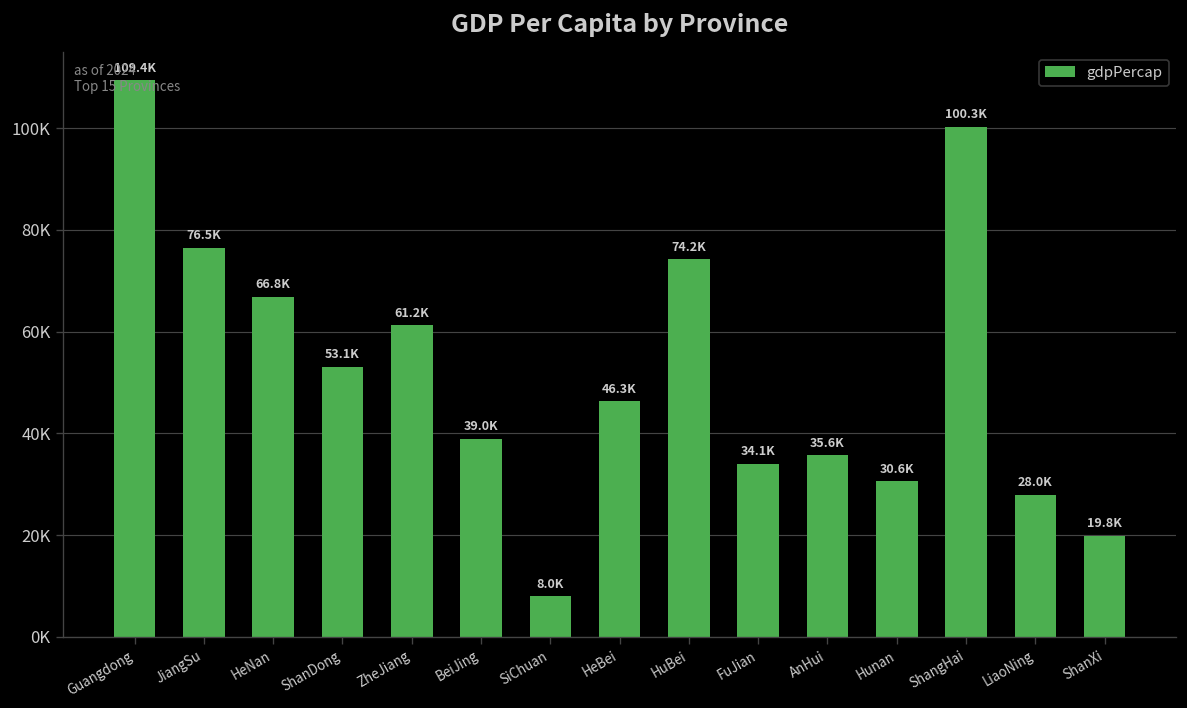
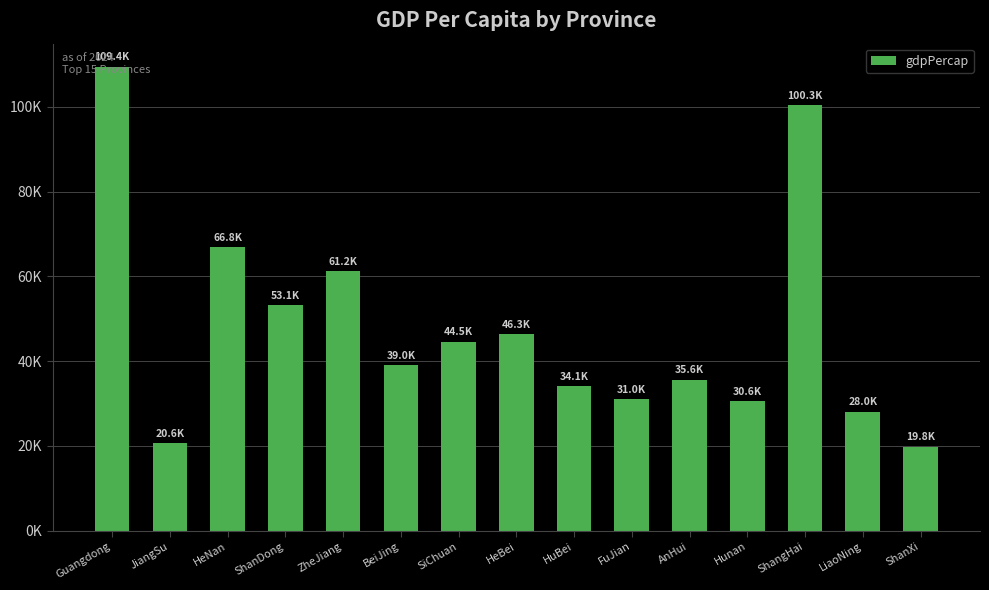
JiangSu: 76.5K -> 20.6K
SiChuan: 8.0K -> 44.5K
HuBei: 74.2K -> 34.1K
FuJian: 34.1K -> 31.0K
